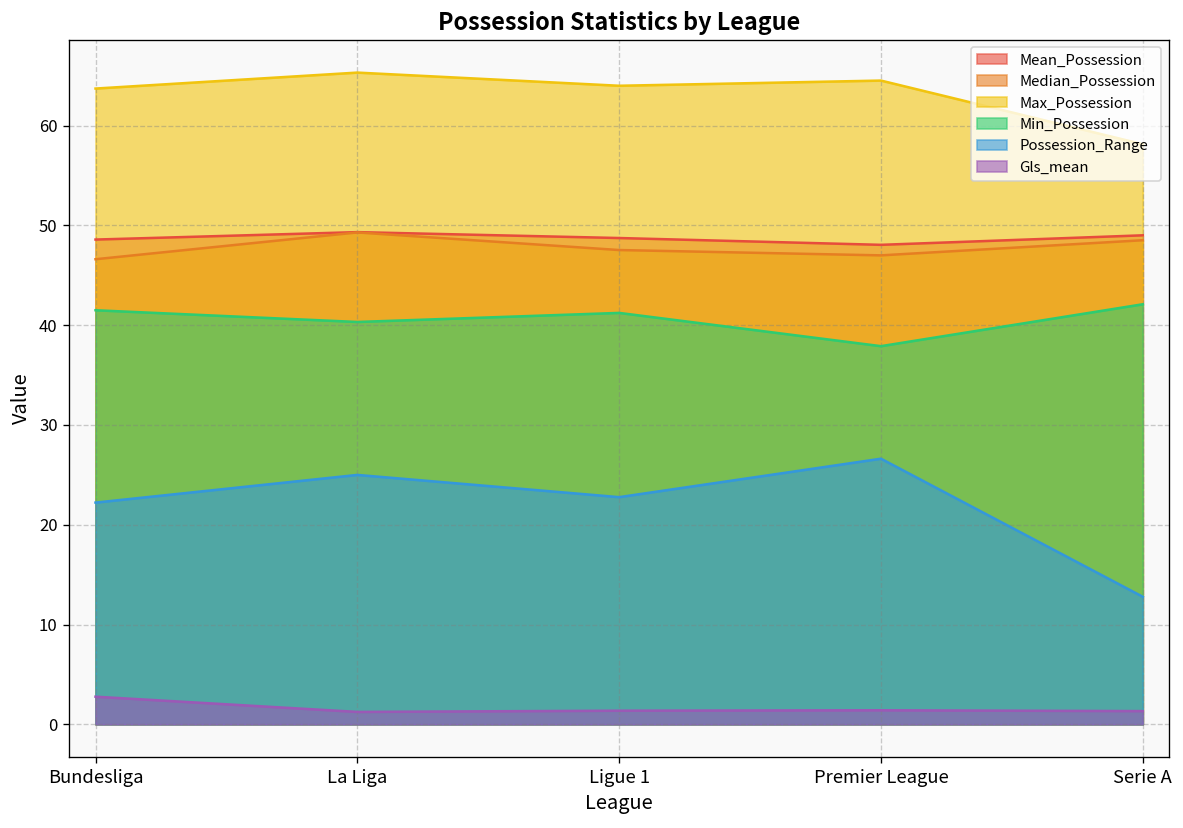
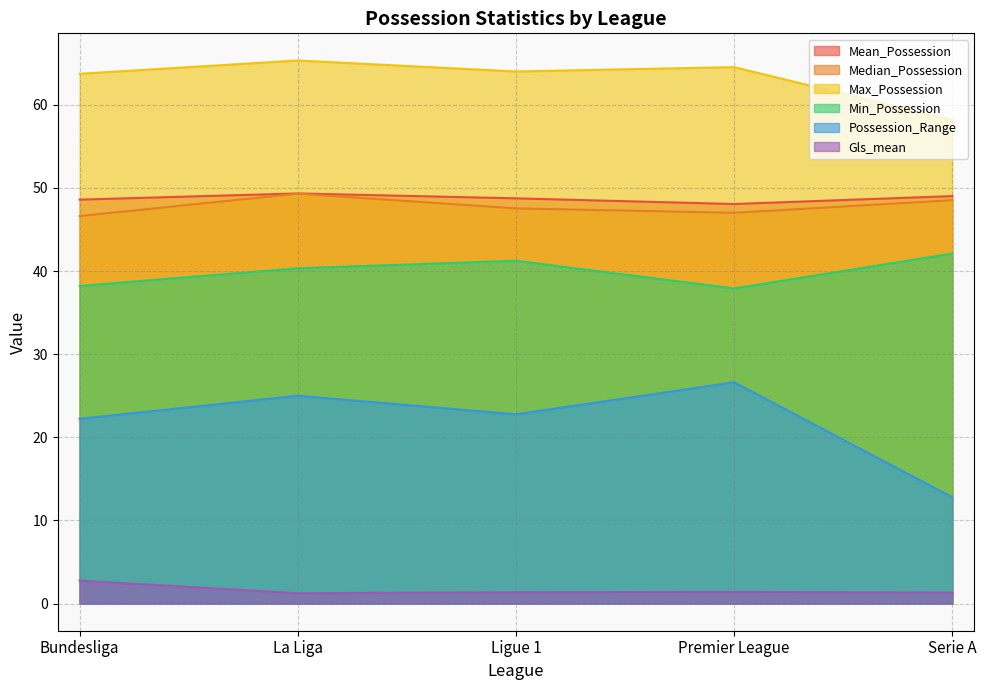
Min_Possession, Bundesliga: 42 -> 38
